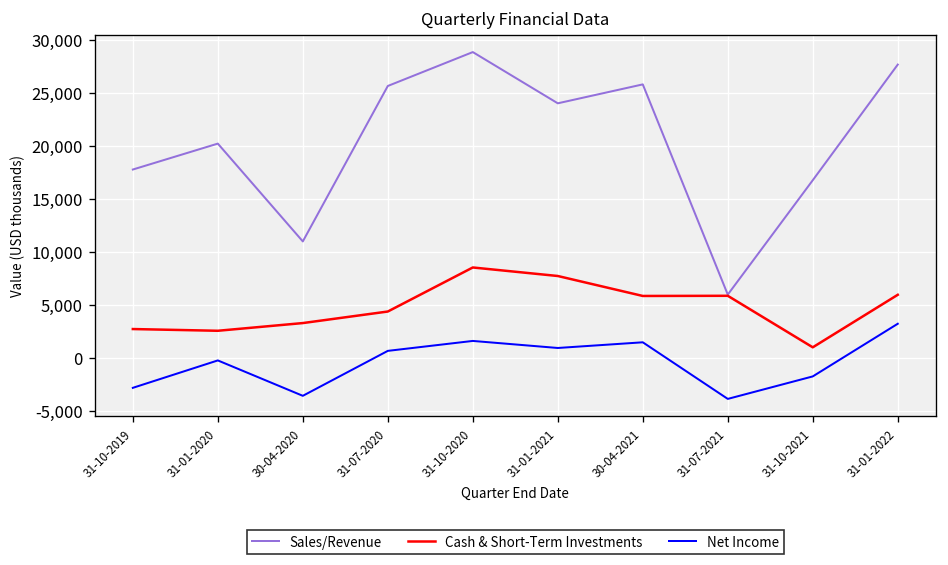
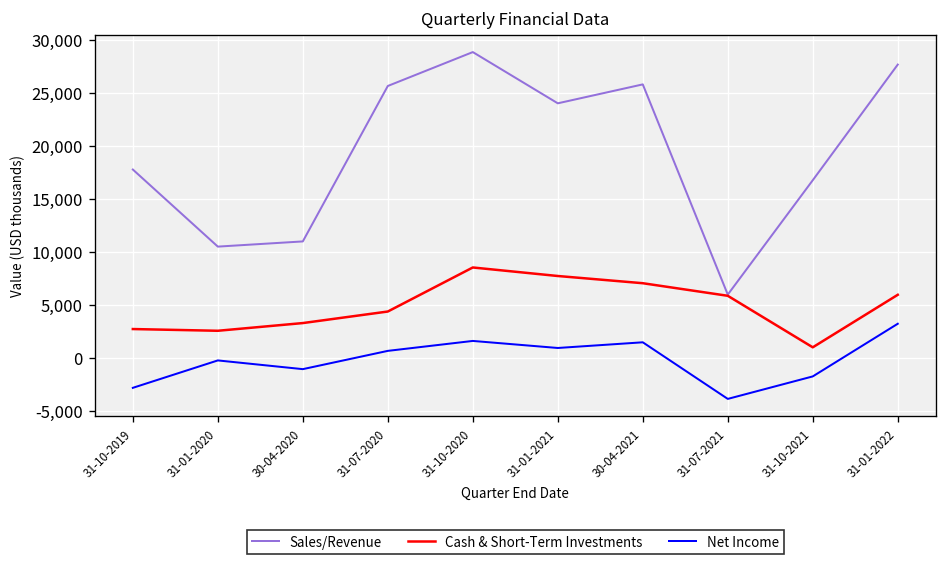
Sales/Revenue, 31-01-2020: 20,000 -> 11,000
Net Income, 30-04-2020: -4,000 -> -1,000
Cash & Short-Term Investments, 30-04-2021: 6,000 -> 7,000
